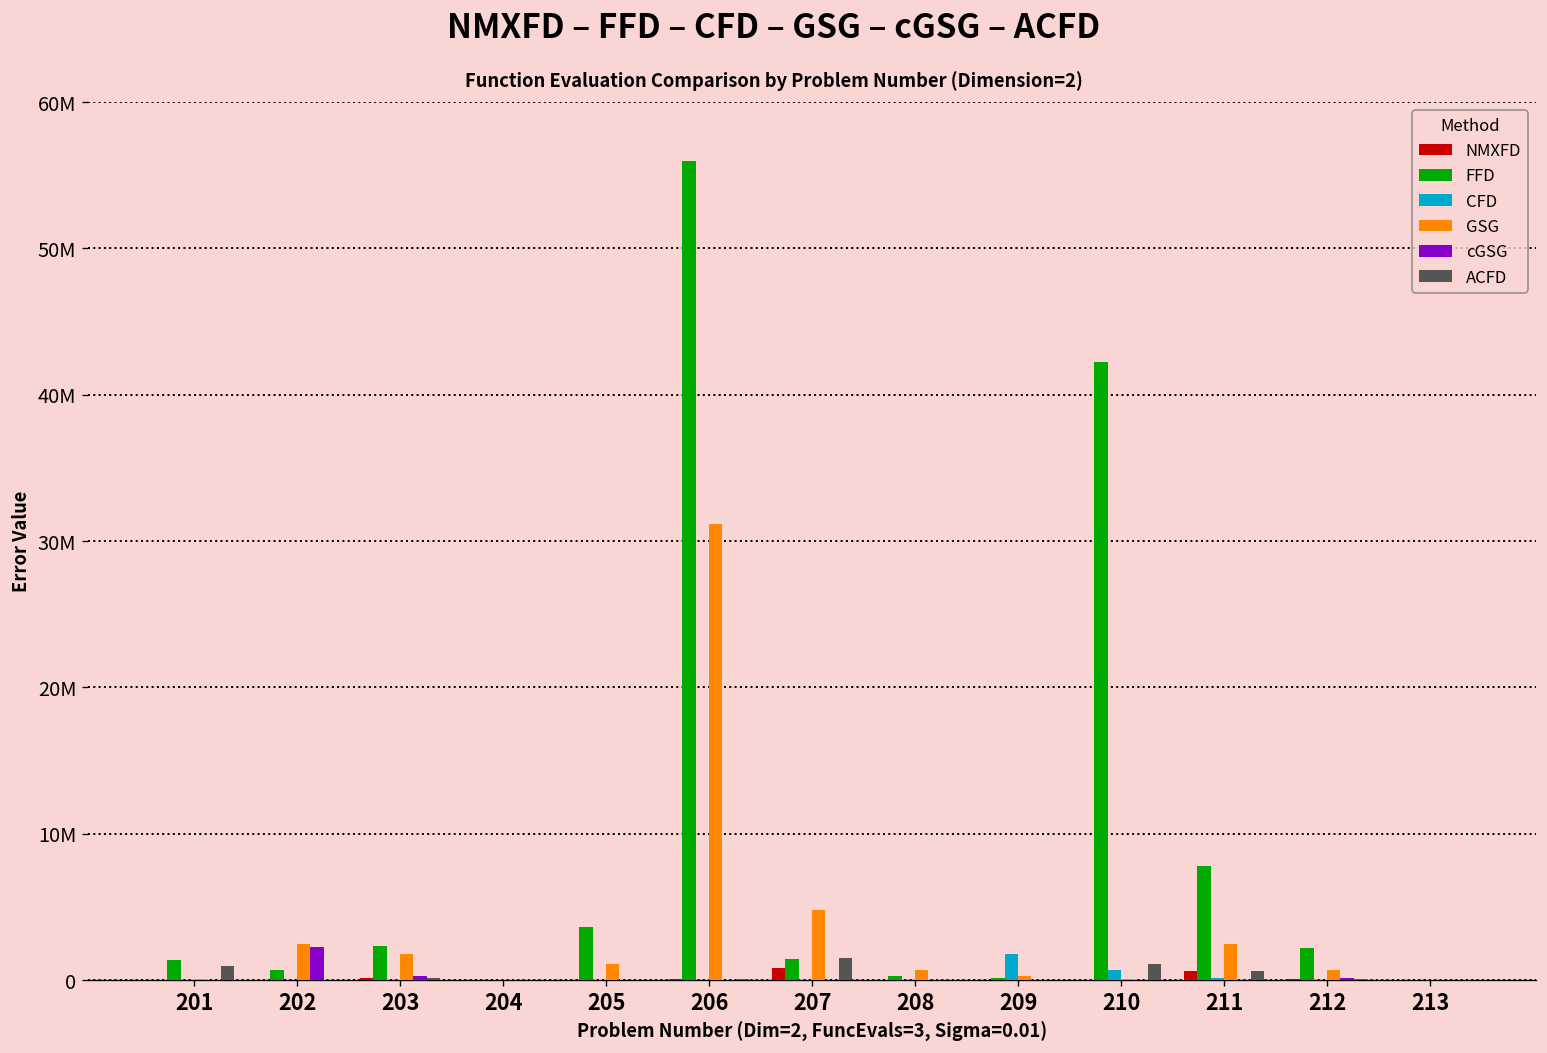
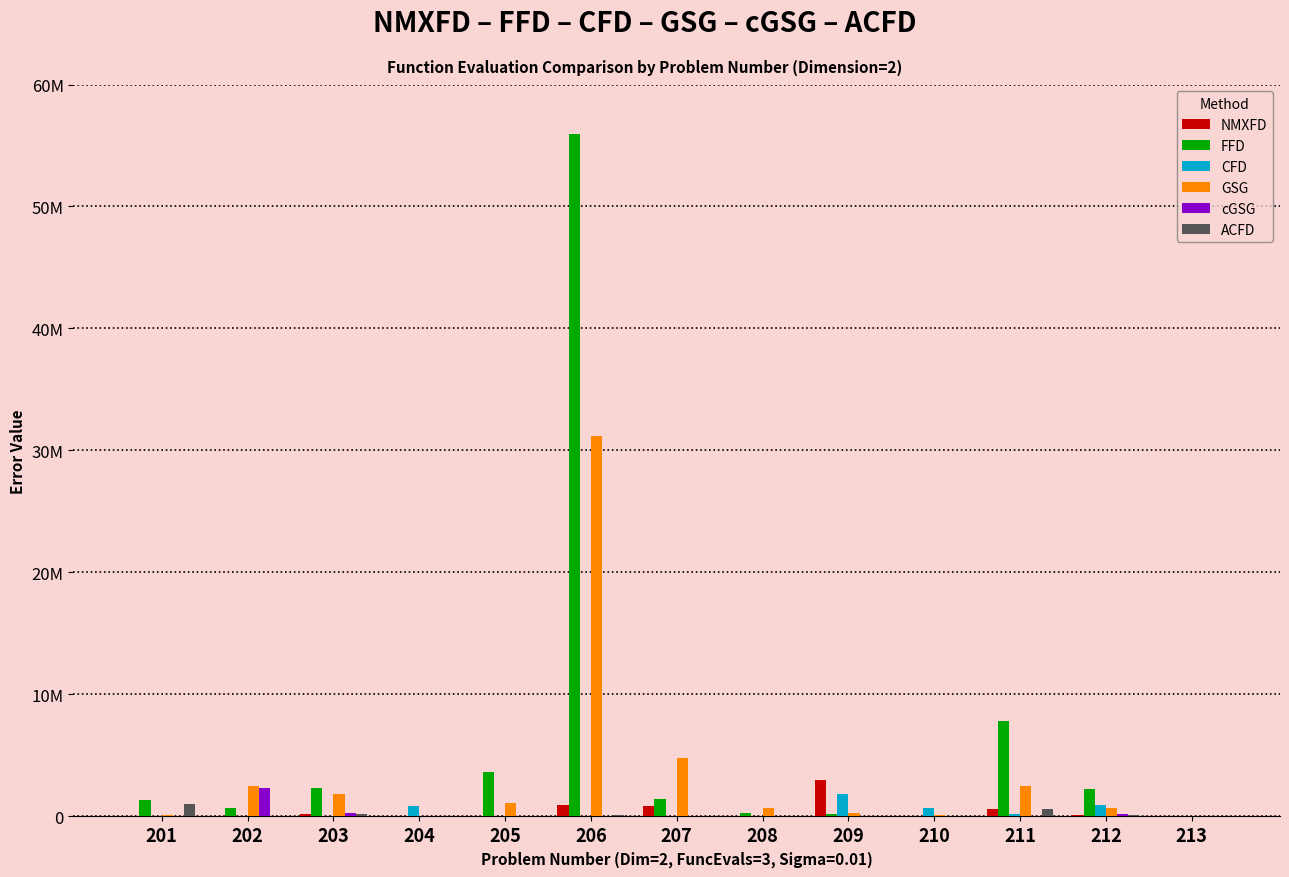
CFD, 204: 0 -> 800000
NMXFD, 206: 100000 -> 900000
ACFD, 207: 1500000 -> 0
NMXFD, 209: 0 -> 3000000
FFD, 210: 42200000 -> 100000
ACFD, 210: 1100000 -> 0
CFD, 212: 0 -> 900000
